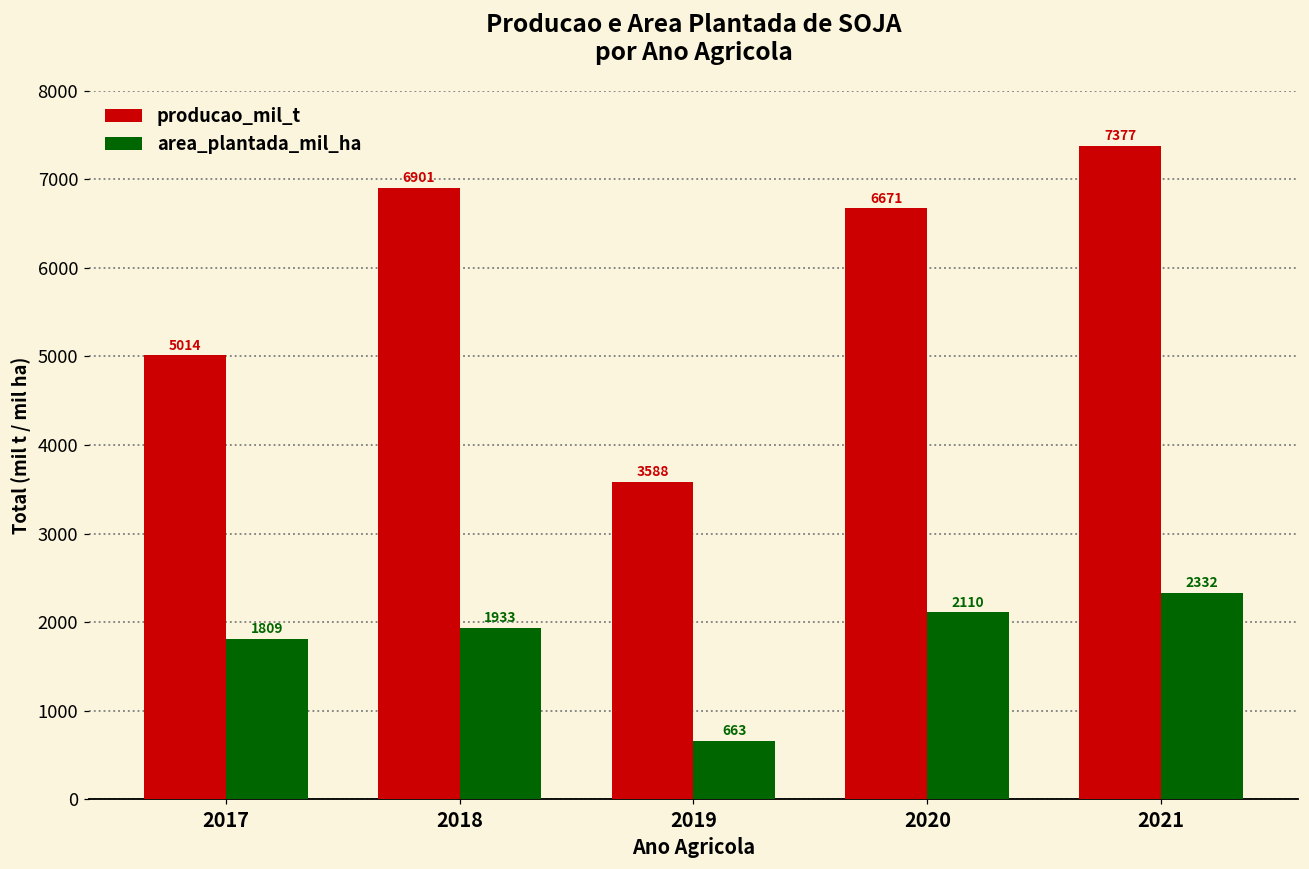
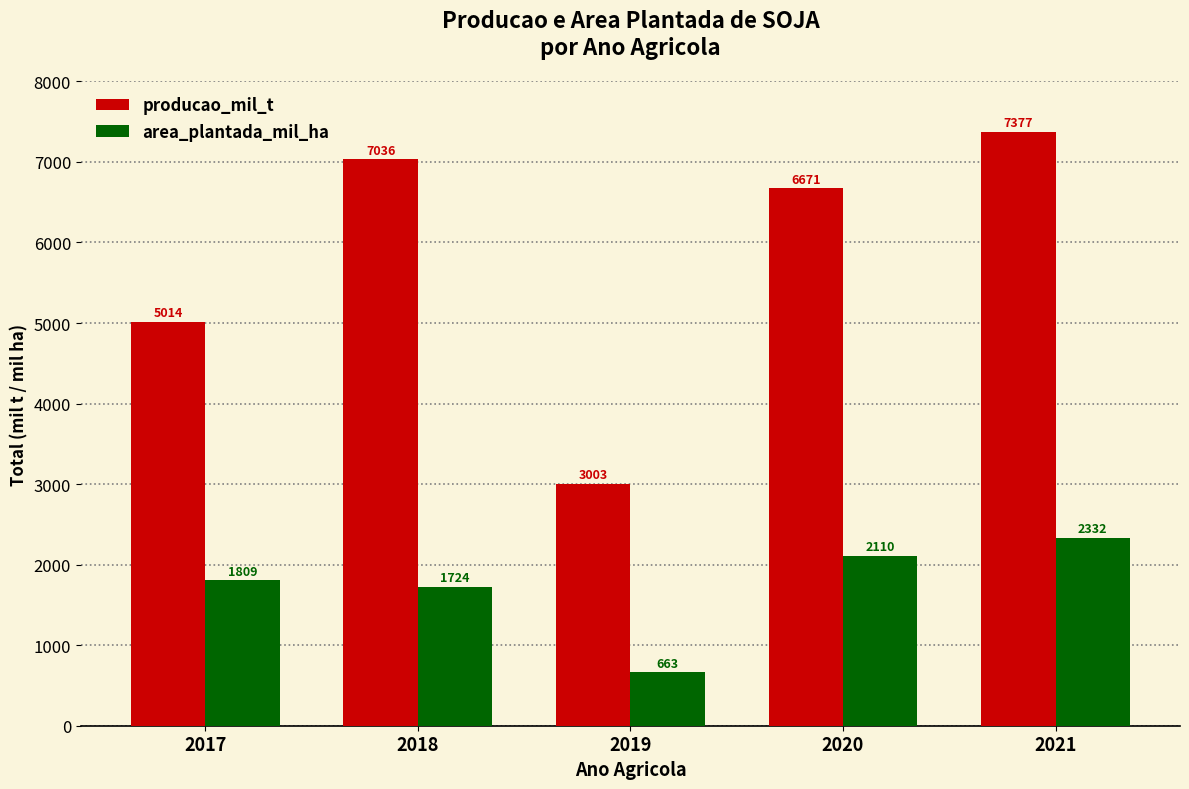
producao_mil_t, 2018: 6901 -> 7036
area_plantada_mil_ha, 2018: 1933 -> 1724
producao_mil_t, 2019: 3588 -> 3003
